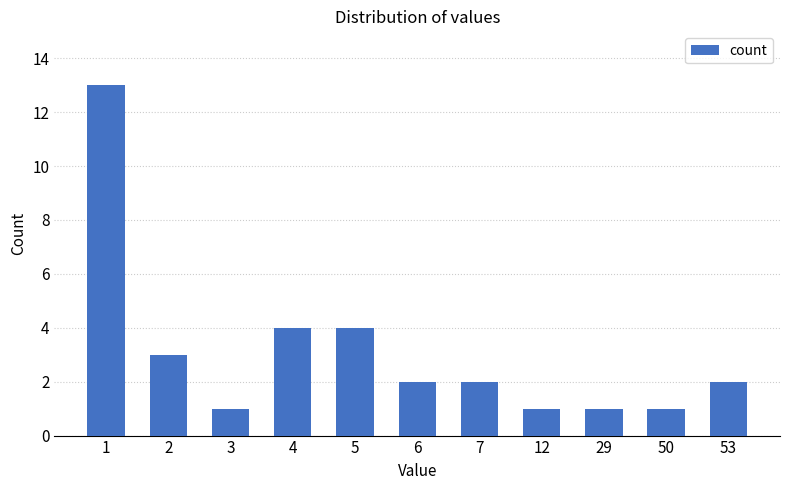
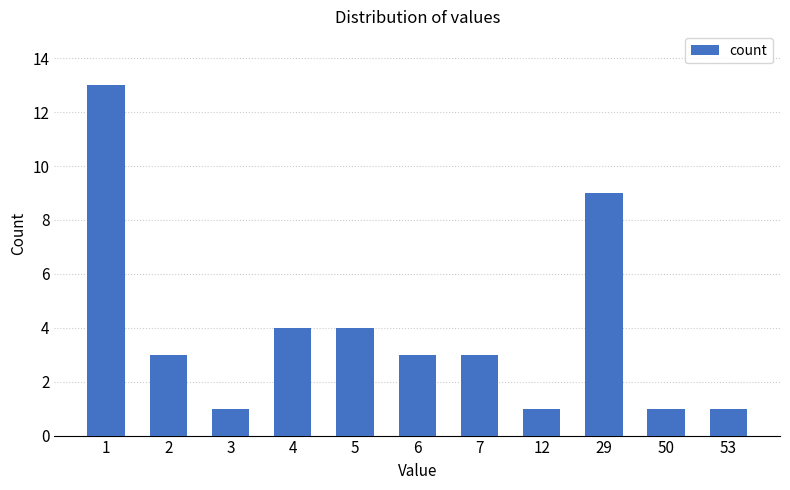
6: 2 -> 3
7: 2 -> 3
29: 1 -> 9
53: 2 -> 1
